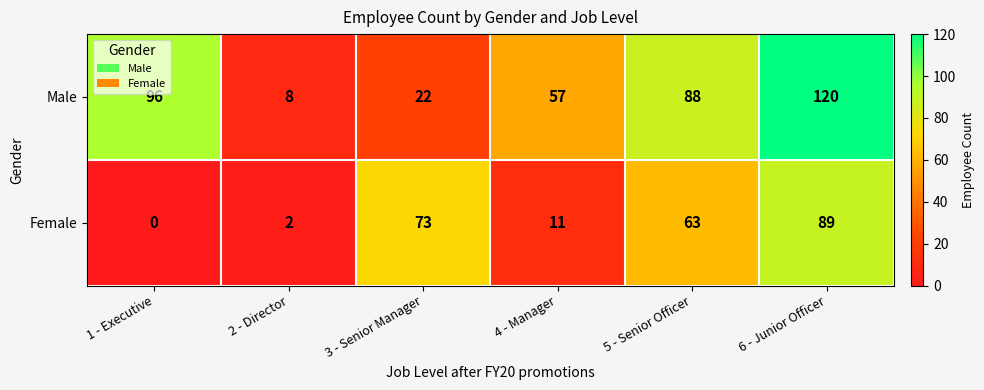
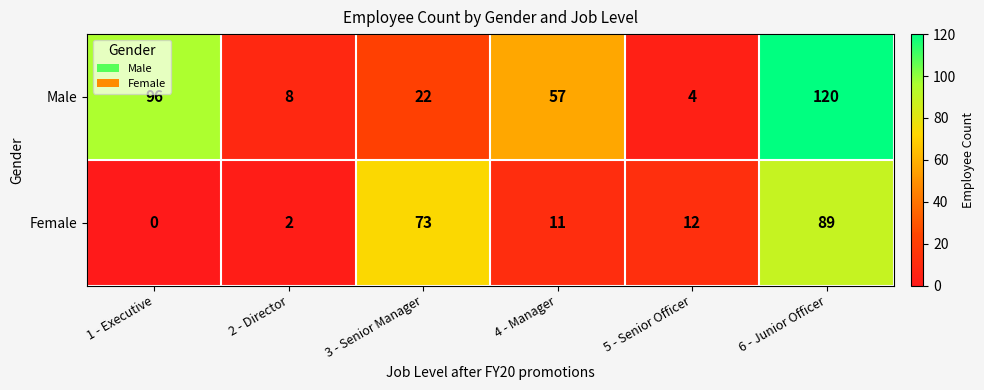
Male, 5 - Senior Officer: 88 -> 4
Female, 5 - Senior Officer: 63 -> 12
